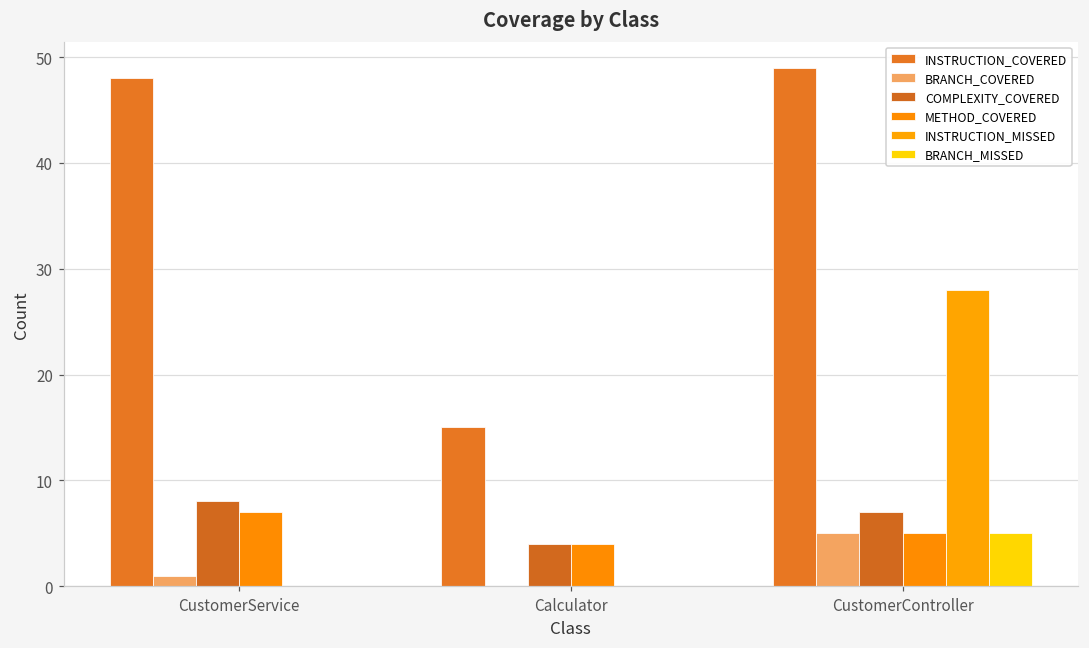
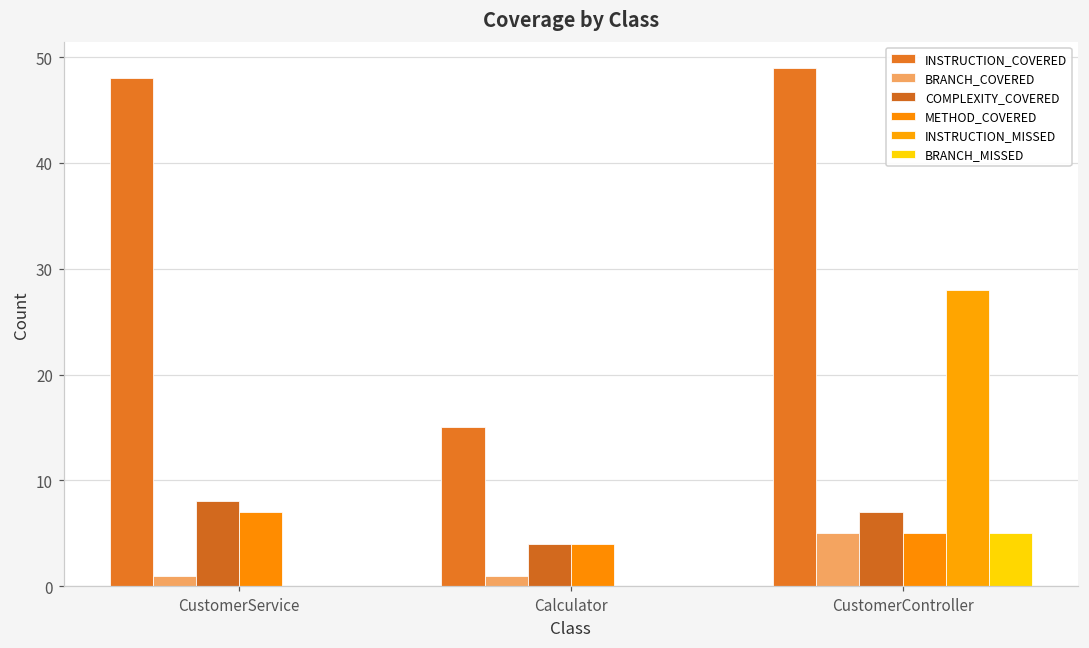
BRANCH_COVERED, Calculator: 0 -> 1
